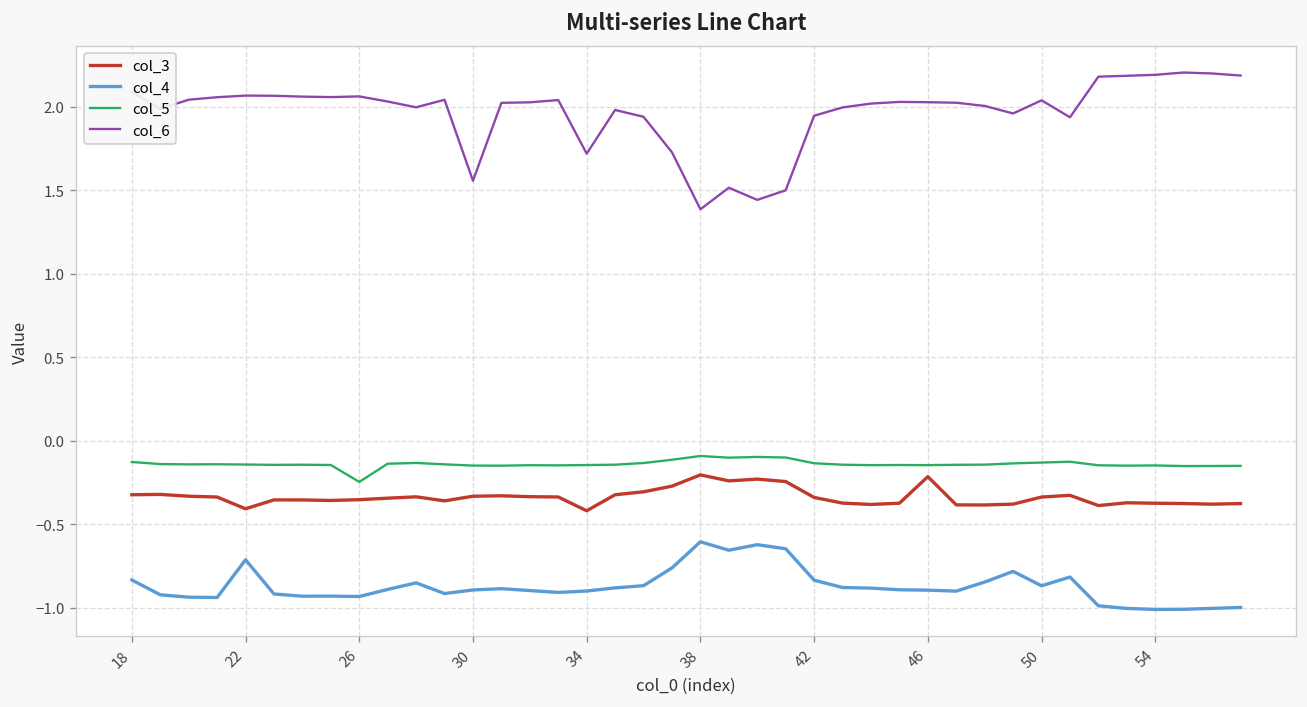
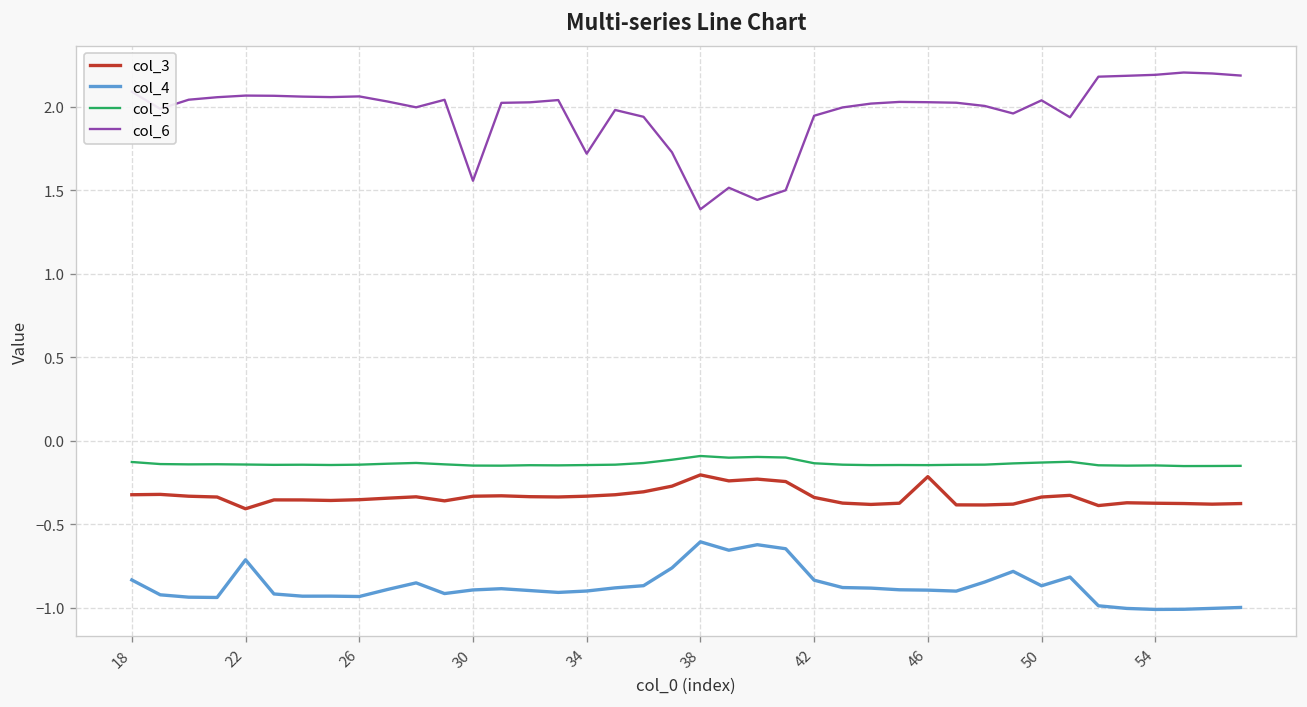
col_5, 26: -0.25 -> -0.14
col_3, 34: -0.42 -> -0.33
